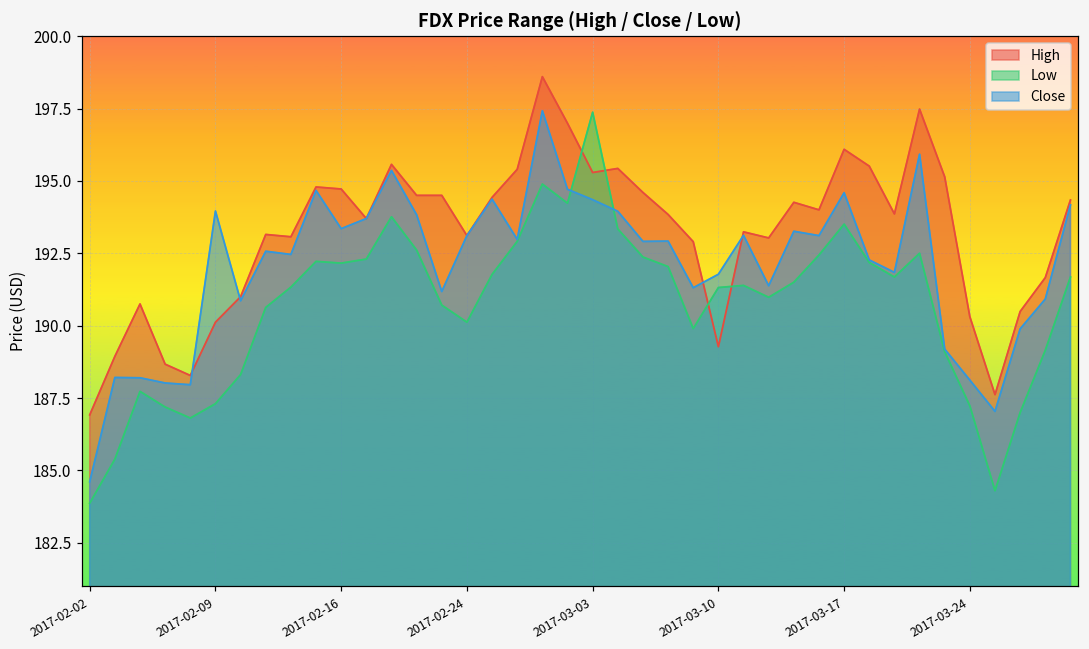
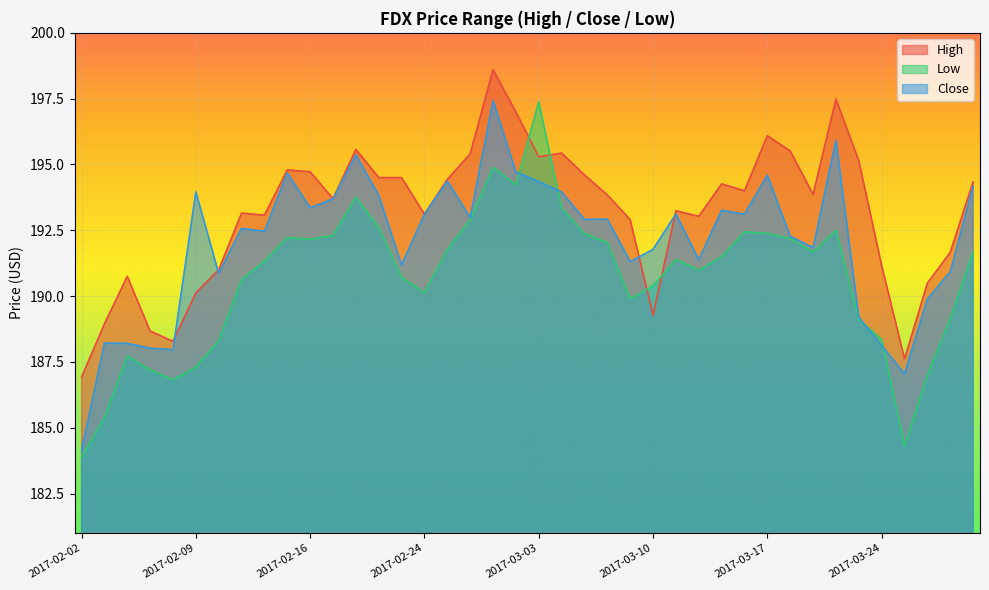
Close, 2017-02-02: 184.6 -> 184.1
Low, 2017-03-10: 191.3 -> 190.4
Low, 2017-03-17: 193.5 -> 192.4
High, 2017-03-24: 190.3 -> 191.2
Low, 2017-03-24: 187.2 -> 188.4
